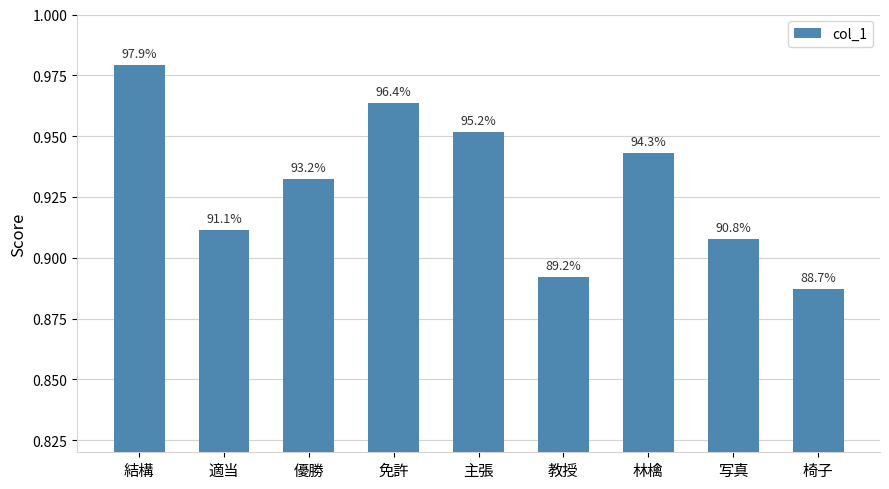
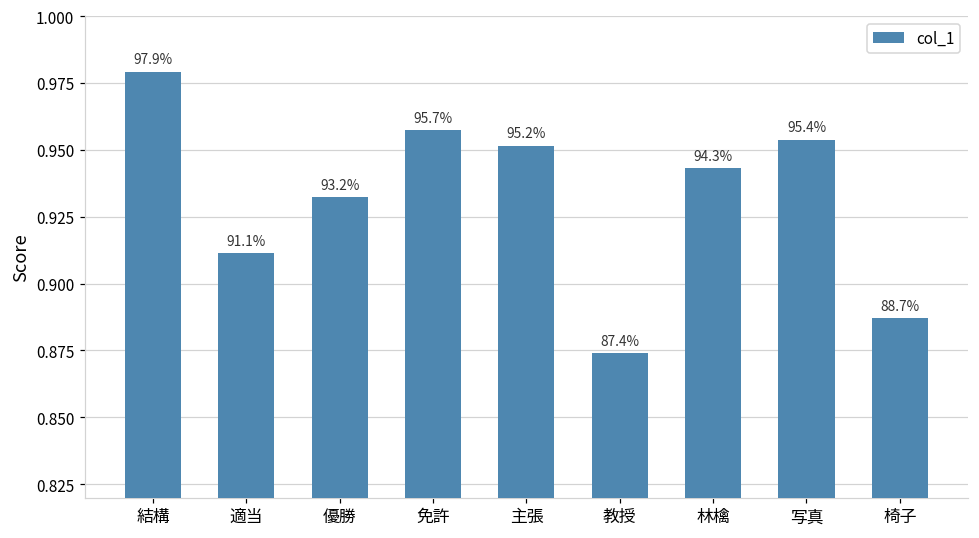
免許: 96.4% -> 95.7%
教授: 89.2% -> 87.4%
写真: 90.8% -> 95.4%
